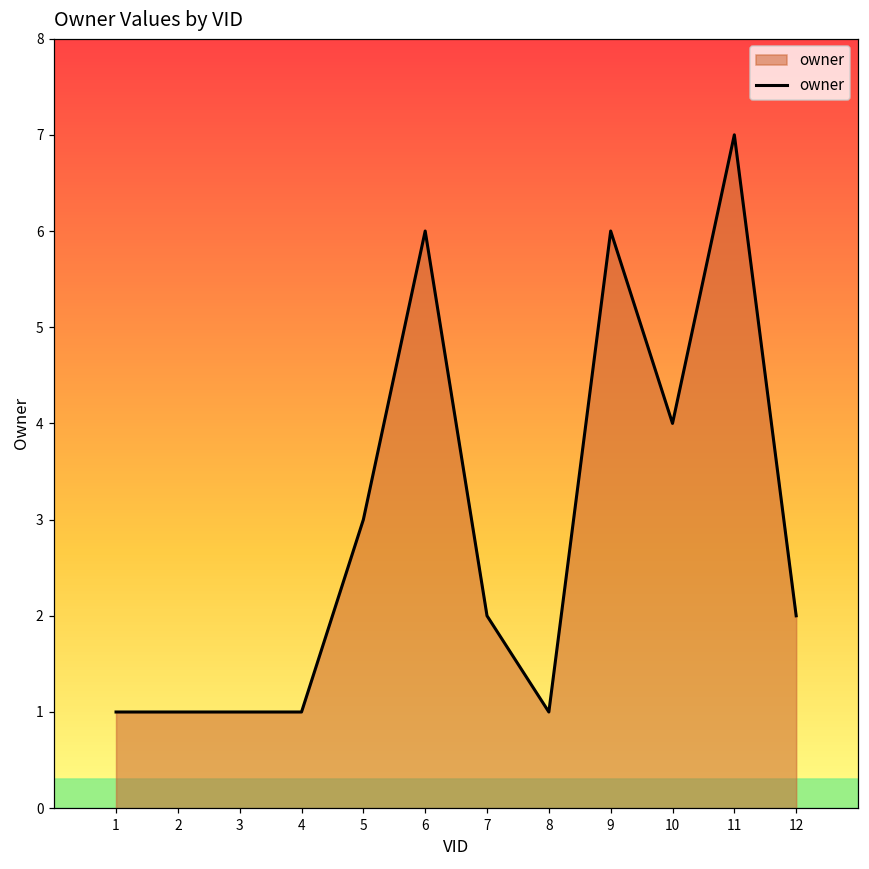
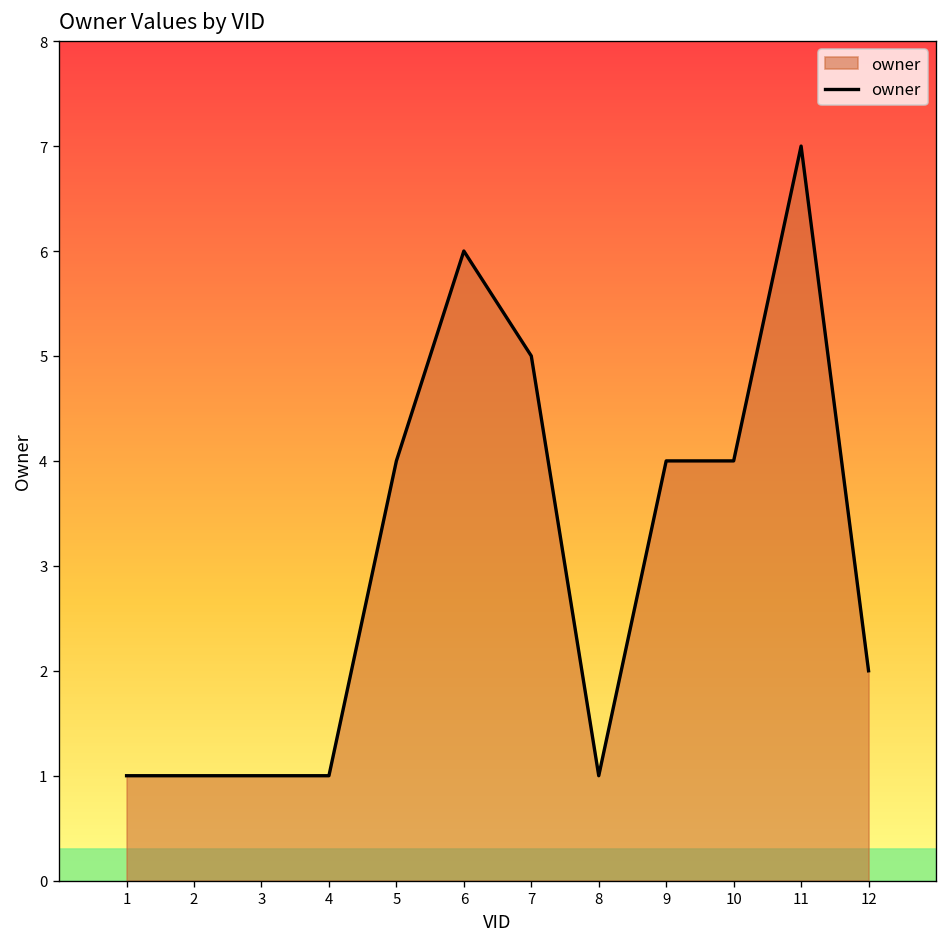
5: 3 -> 4
7: 2 -> 5
9: 6 -> 4
